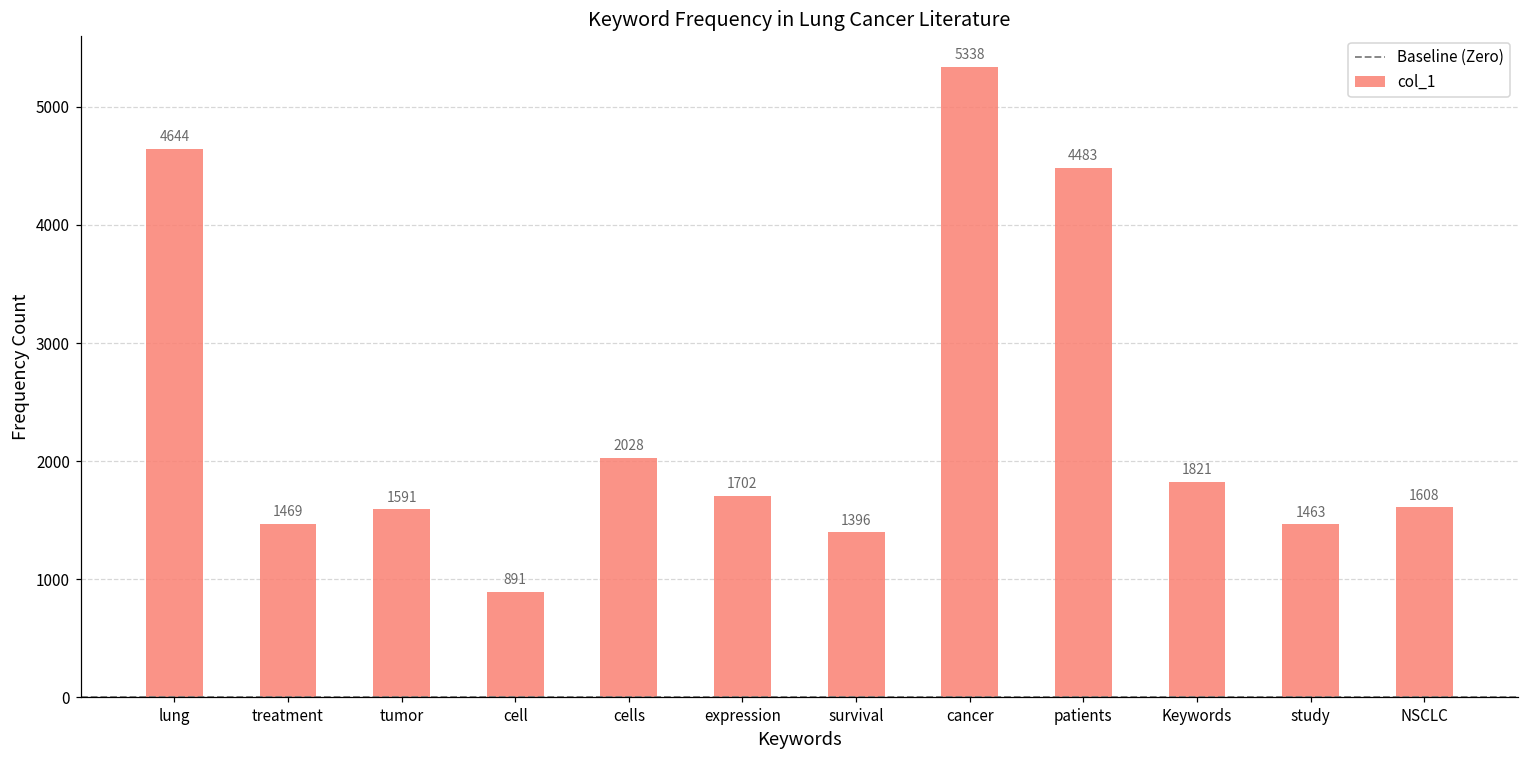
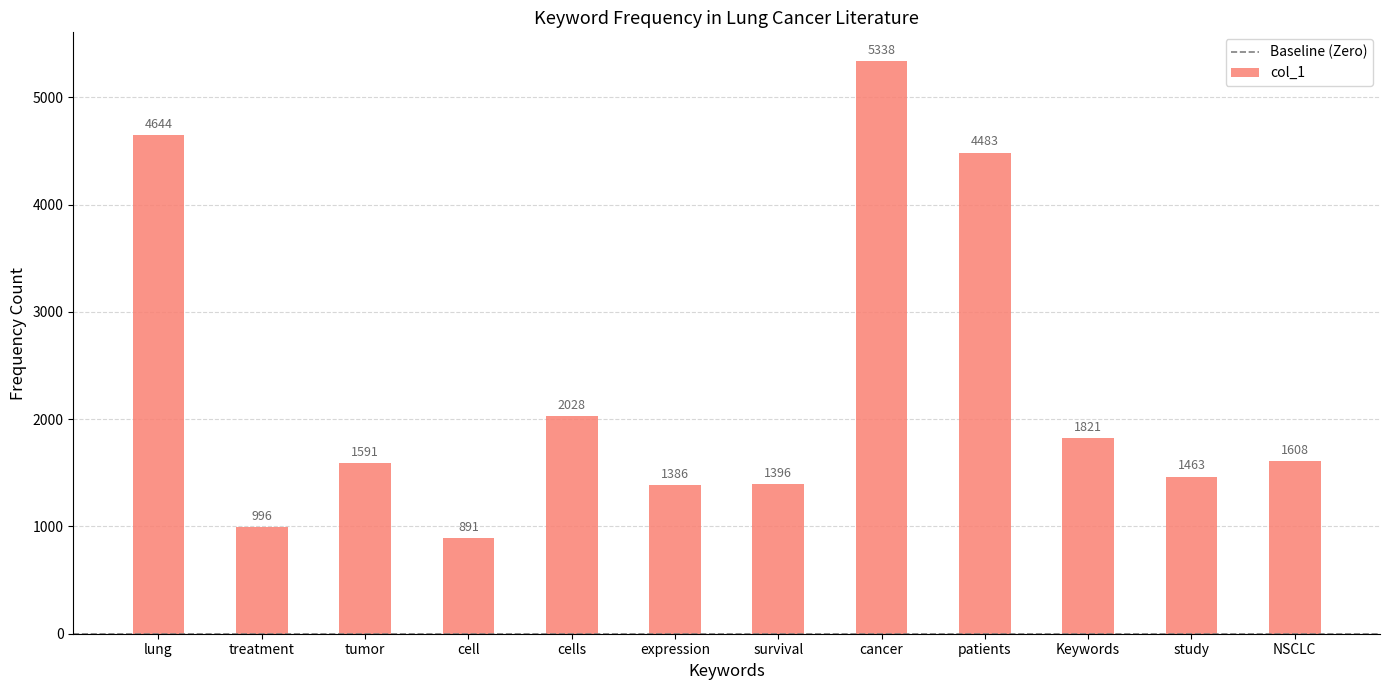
treatment: 1469 -> 996
expression: 1702 -> 1386
